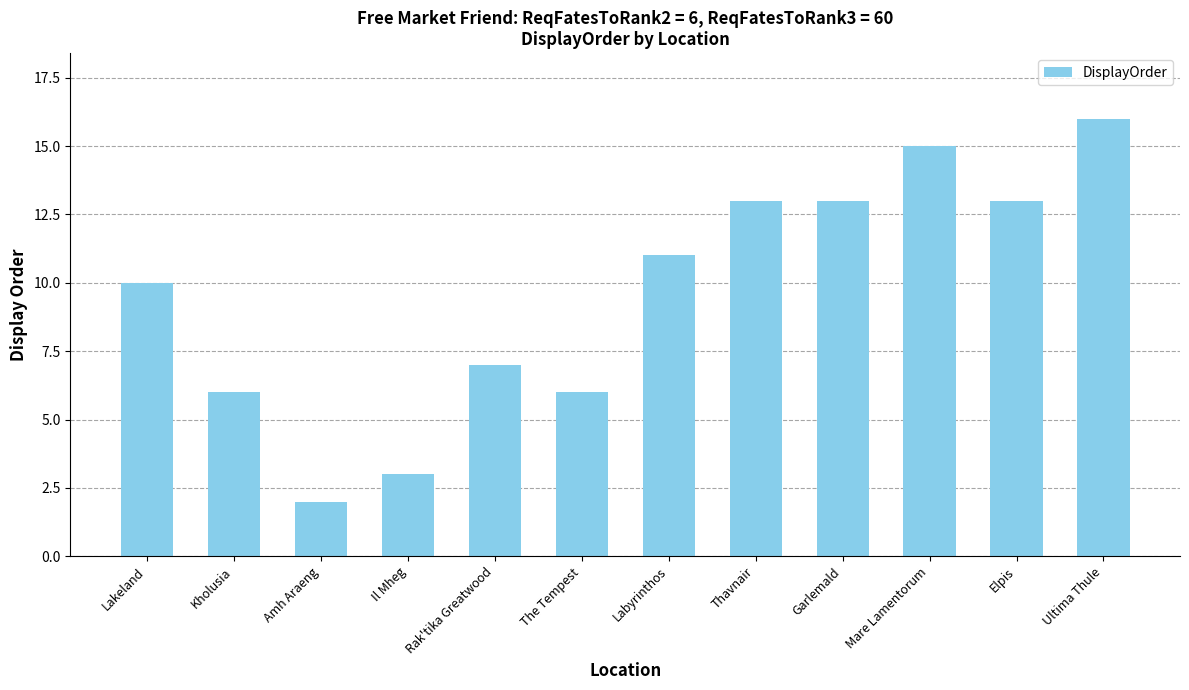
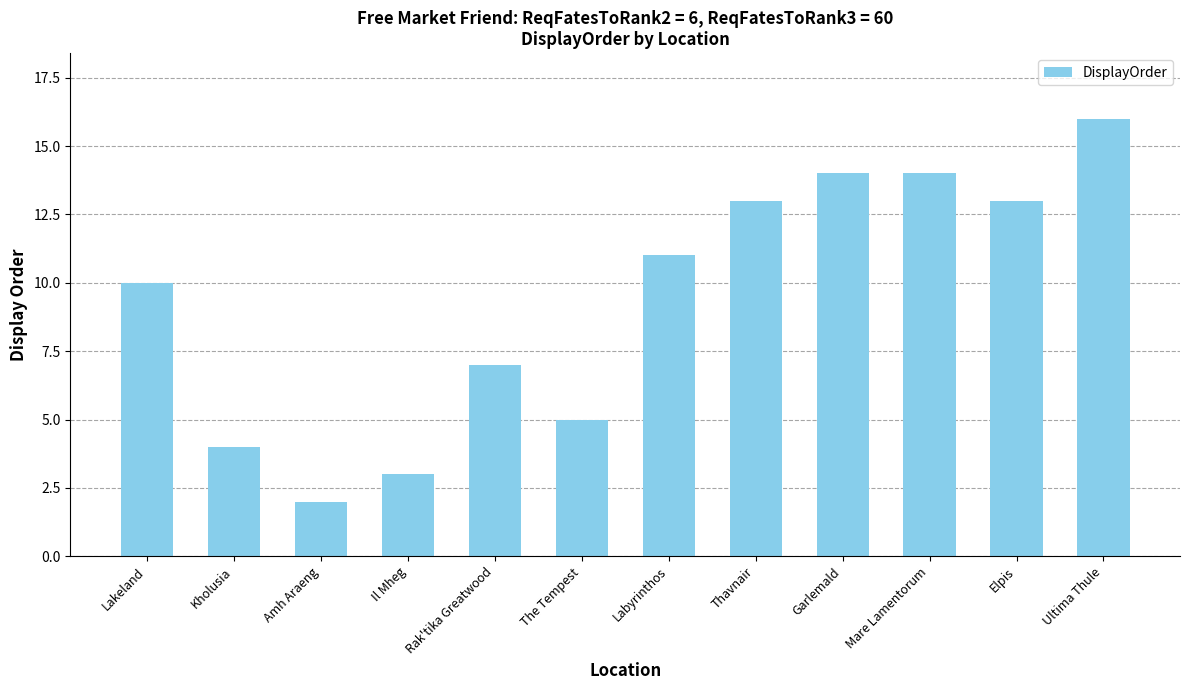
Kholusia: 6 -> 4
The Tempest: 6 -> 5
Garlemald: 13 -> 14
Mare Lamentorum: 15 -> 14
